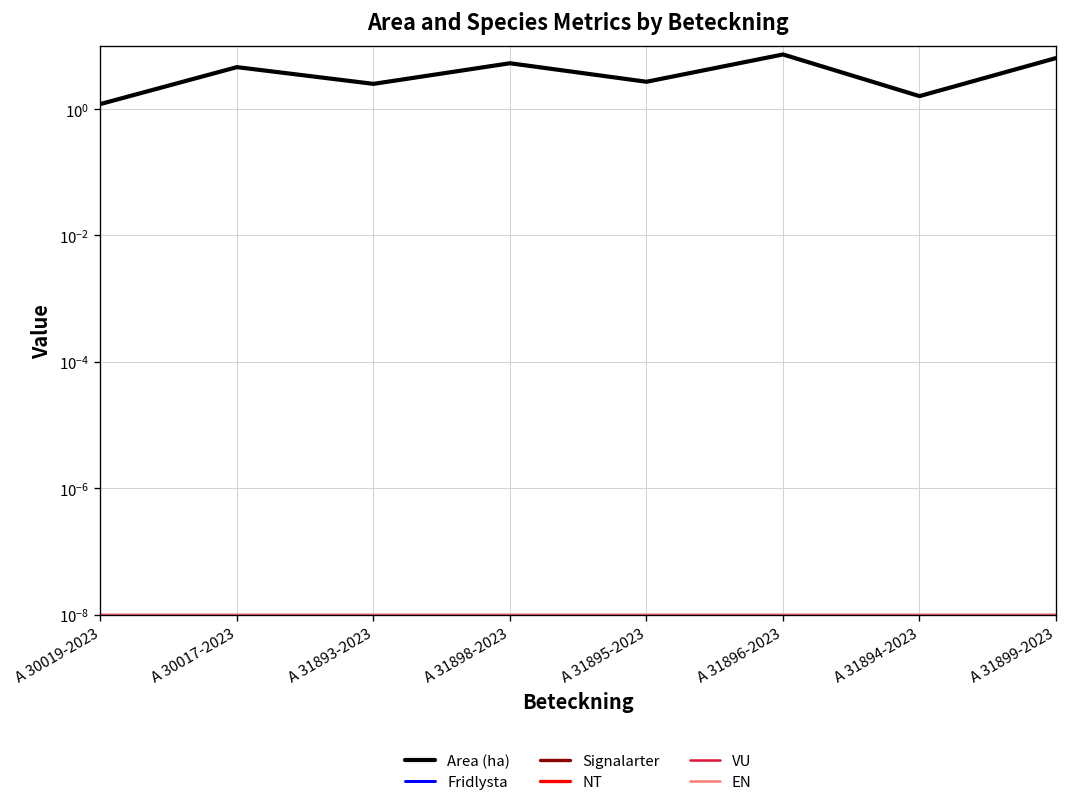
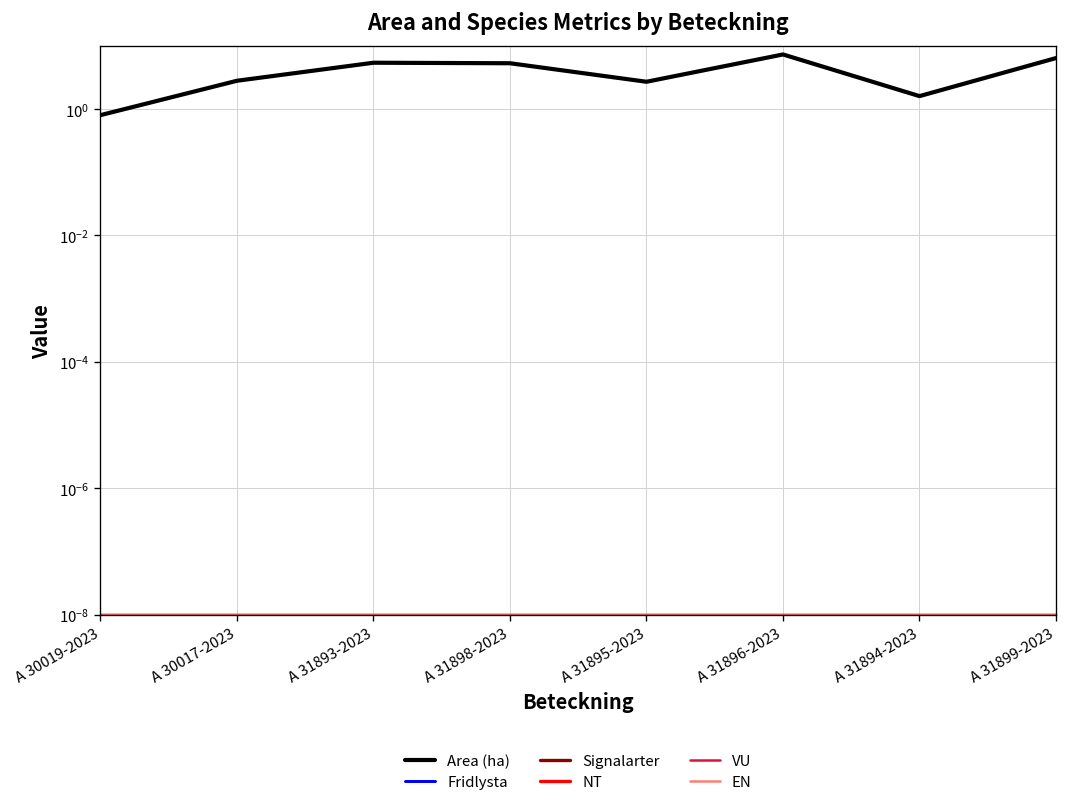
Area (ha), A 30019-2023: 1.2 -> 0.8
Area (ha), A 30017-2023: 5 -> 3
Area (ha), A 31893-2023: 3 -> 5
